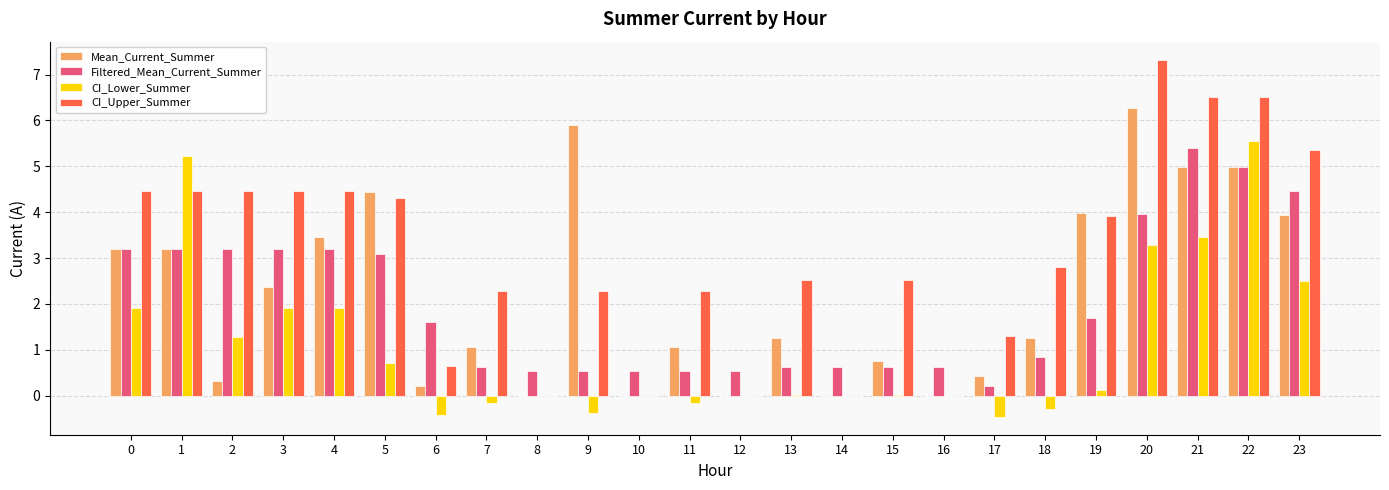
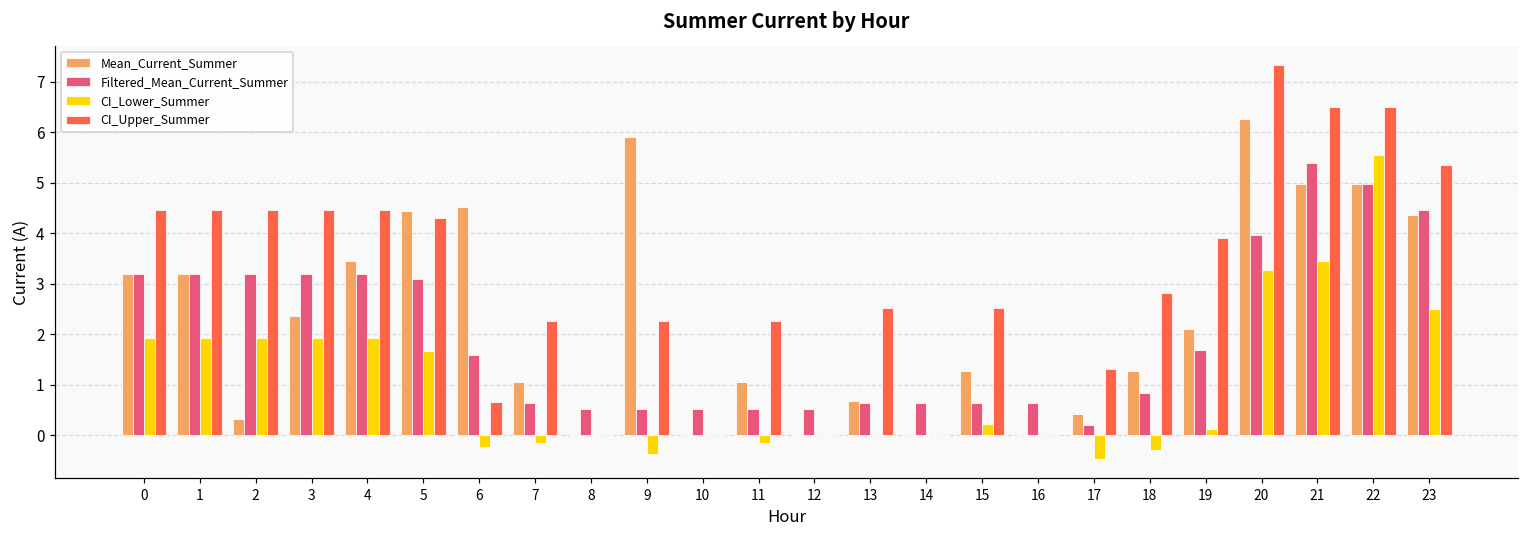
CI_Lower_Summer, 1: 5.2 -> 1.9
CI_Lower_Summer, 2: 1.3 -> 1.9
CI_Lower_Summer, 5: 0.7 -> 1.7
Mean_Current_Summer, 6: 0.2 -> 4.5
CI_Lower_Summer, 6: -0.4 -> -0.2
Mean_Current_Summer, 13: 1.3 -> 0.7
Mean_Current_Summer, 15: 0.8 -> 1.3
CI_Lower_Summer, 15: 0.0 -> 0.2
Mean_Current_Summer, 19: 4.0 -> 2.1
Mean_Current_Summer, 23: 3.9 -> 4.4
